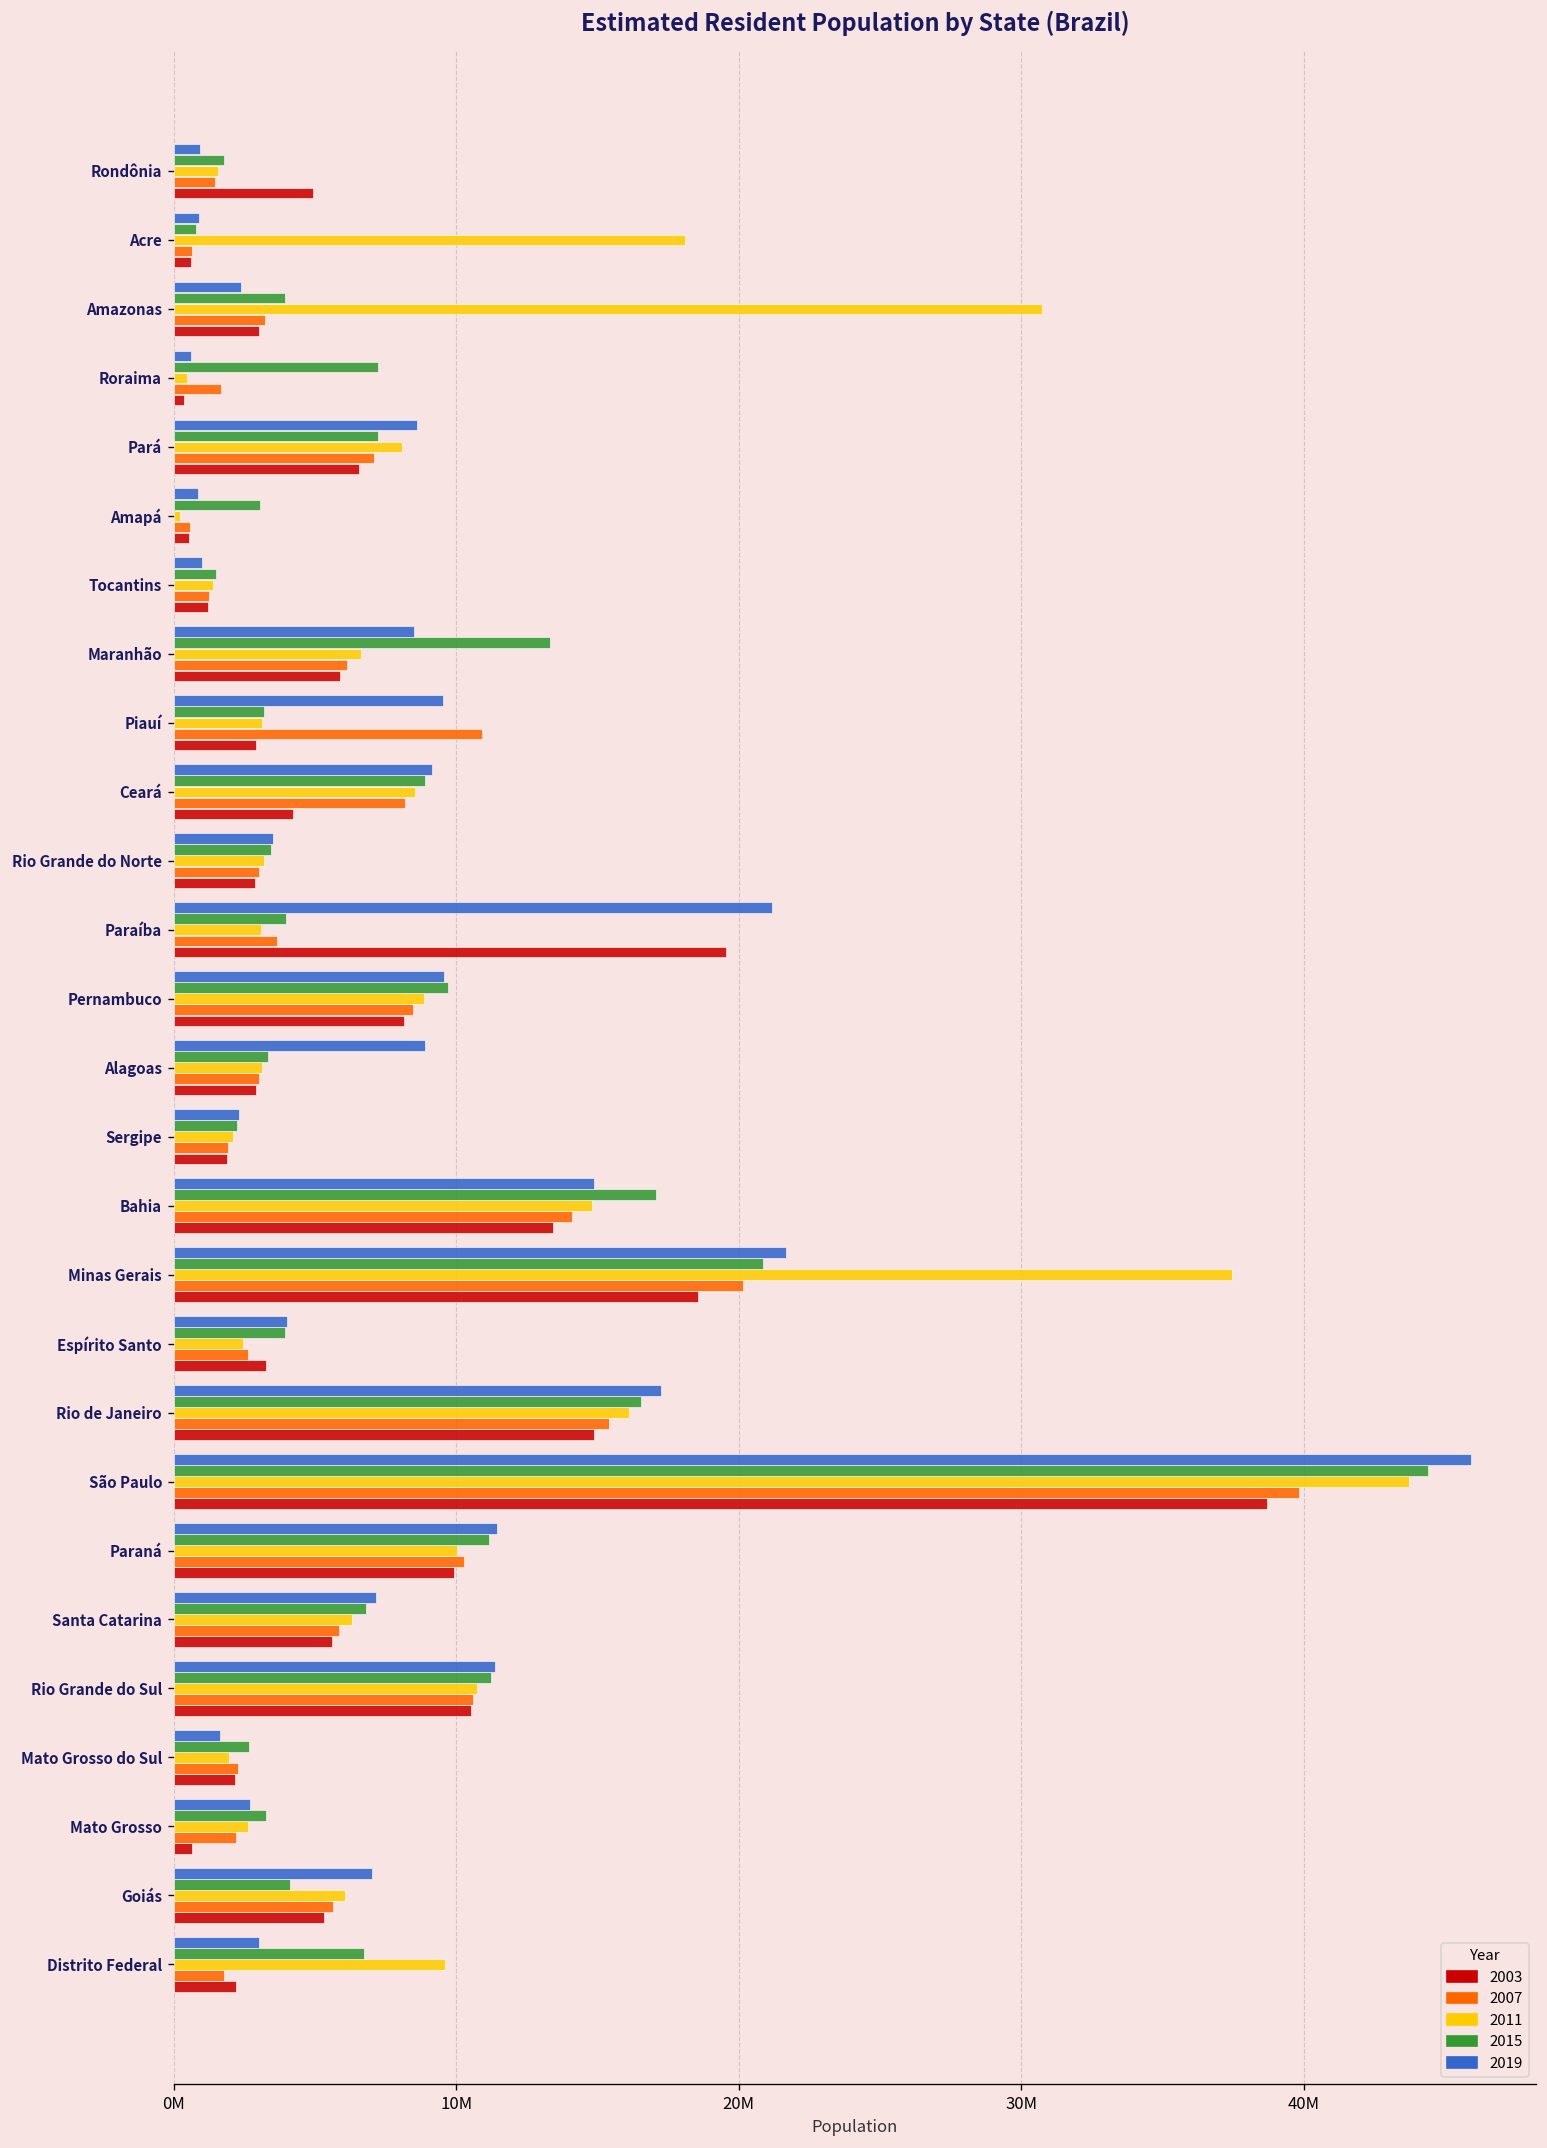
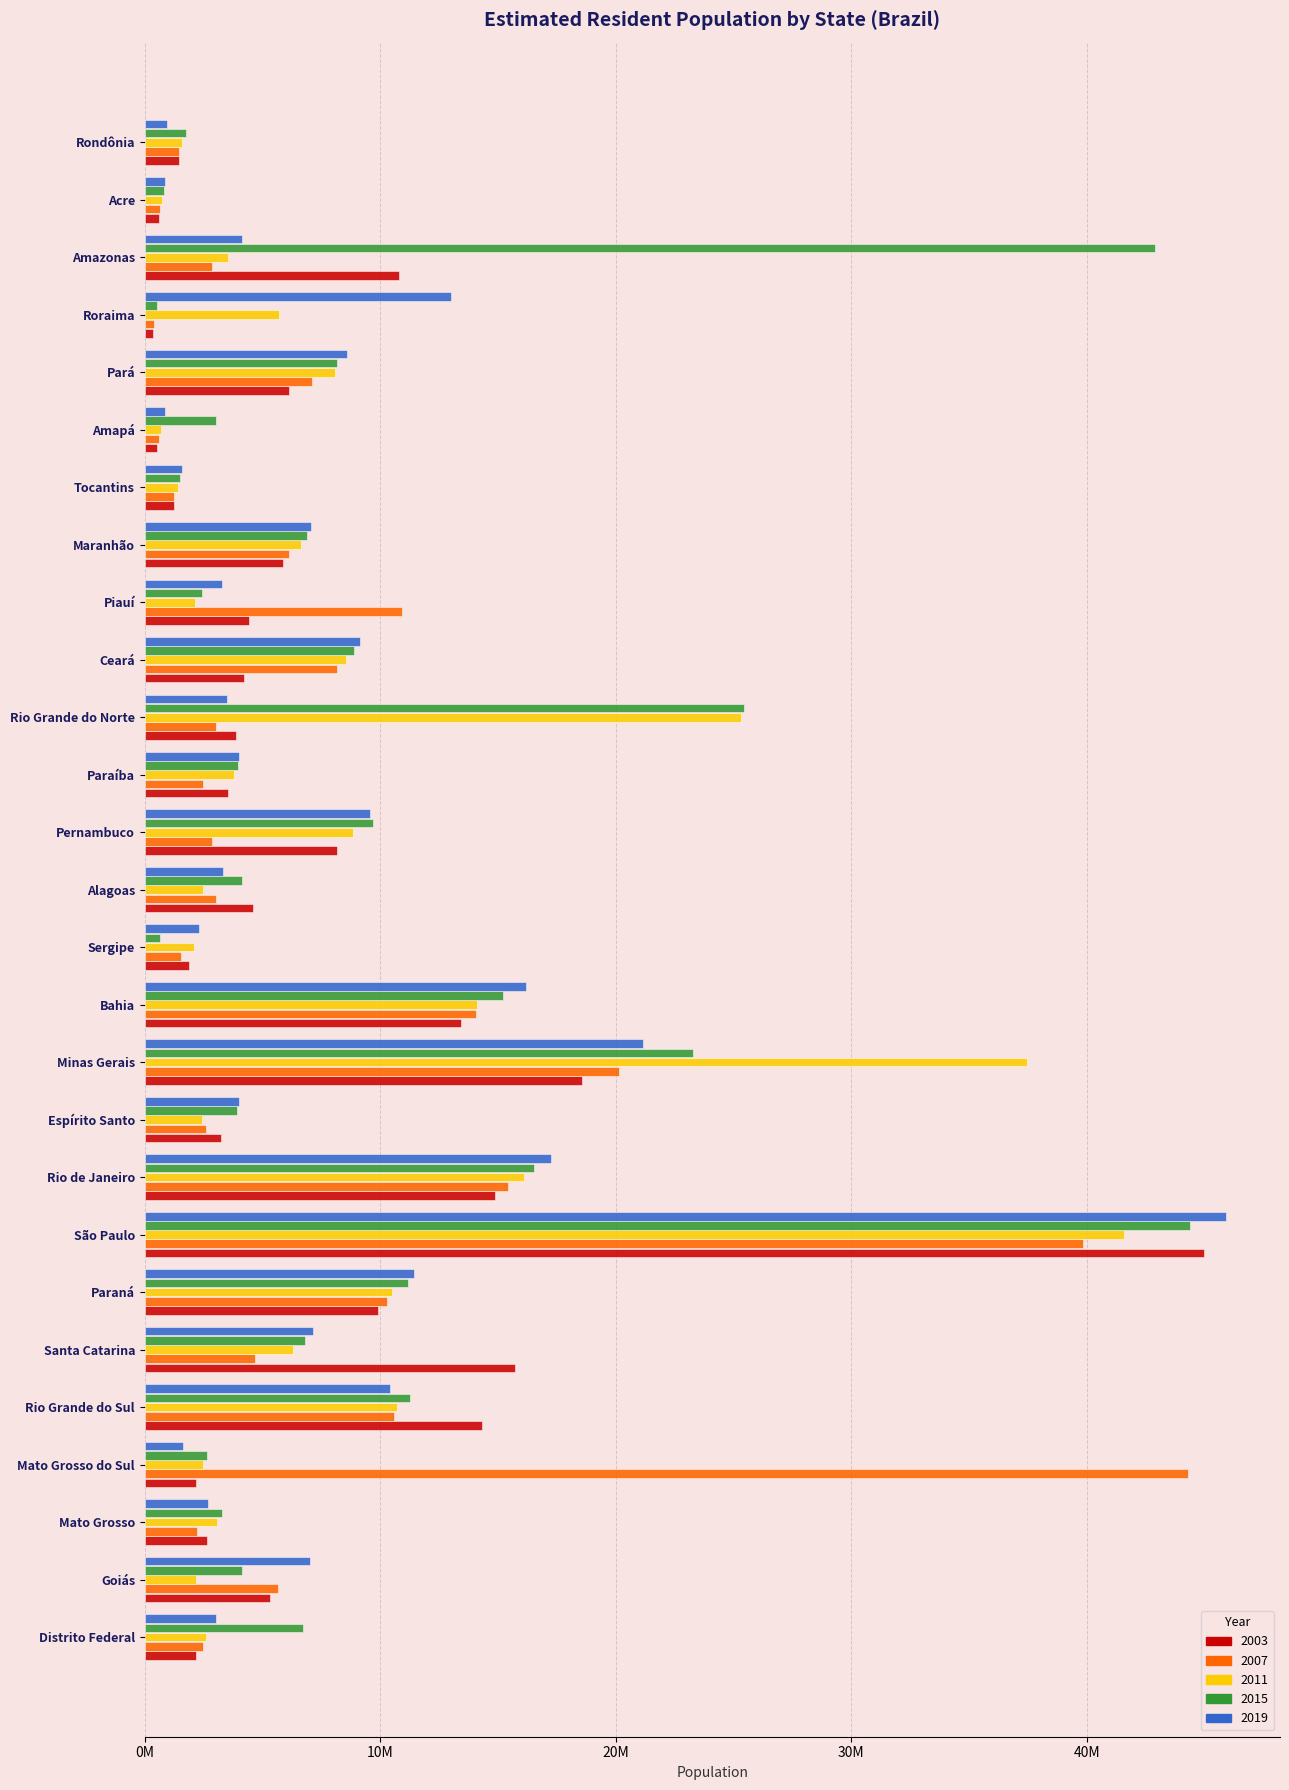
2003, Rondônia: 4900000 -> 1500000
2011, Acre: 18100000 -> 700000
2019, Amazonas: 2400000 -> 4100000
2015, Amazonas: 3900000 -> 42900000
2011, Amazonas: 30700000 -> 3500000
2007, Amazonas: 3200000 -> 2800000
2003, Amazonas: 3000000 -> 10800000
2019, Roraima: 600000 -> 13000000
2015, Roraima: 7200000 -> 500000
2011, Roraima: 500000 -> 5700000
2007, Roraima: 1700000 -> 400000
2015, Pará: 7200000 -> 8200000
2003, Pará: 6600000 -> 6100000
2011, Amapá: 200000 -> 700000
2019, Tocantins: 1000000 -> 1600000
2019, Maranhão: 8500000 -> 7100000
2015, Maranhão: 13300000 -> 6900000
2019, Piauí: 9500000 -> 3300000
2015, Piauí: 3200000 -> 2400000
2011, Piauí: 3100000 -> 2100000
2003, Piauí: 2900000 -> 4400000
2015, Rio Grande do Norte: 3400000 -> 25400000
2011, Rio Grande do Norte: 3200000 -> 25300000
2003, Rio Grande do Norte: 2900000 -> 3900000
2019, Paraíba: 21200000 -> 4000000
2011, Paraíba: 3100000 -> 3800000
2007, Paraíba: 3600000 -> 2500000
2003, Paraíba: 19600000 -> 3500000
2007, Pernambuco: 8500000 -> 2800000
2019, Alagoas: 8900000 -> 3300000
2015, Alagoas: 3300000 -> 4100000
2011, Alagoas: 3100000 -> 2500000
2003, Alagoas: 2900000 -> 4600000
2015, Sergipe: 2200000 -> 700000
2007, Sergipe: 1900000 -> 1500000
2019, Bahia: 14900000 -> 16200000
2015, Bahia: 17100000 -> 15200000
2011, Bahia: 14800000 -> 14100000
2019, Minas Gerais: 21700000 -> 21200000
2015, Minas Gerais: 20900000 -> 23300000
2011, São Paulo: 43700000 -> 41600000
2003, São Paulo: 38700000 -> 45000000
2011, Paraná: 10000000 -> 10500000
2007, Santa Catarina: 5900000 -> 4700000
2003, Santa Catarina: 5600000 -> 15700000
2019, Rio Grande do Sul: 11400000 -> 10400000
2003, Rio Grande do Sul: 10500000 -> 14300000
2011, Mato Grosso do Sul: 1900000 -> 2500000
2007, Mato Grosso do Sul: 2300000 -> 44300000
2011, Mato Grosso: 2600000 -> 3100000
2003, Mato Grosso: 700000 -> 2700000
2011, Goiás: 6100000 -> 2200000
2011, Distrito Federal: 9600000 -> 2600000
2007, Distrito Federal: 1800000 -> 2500000
